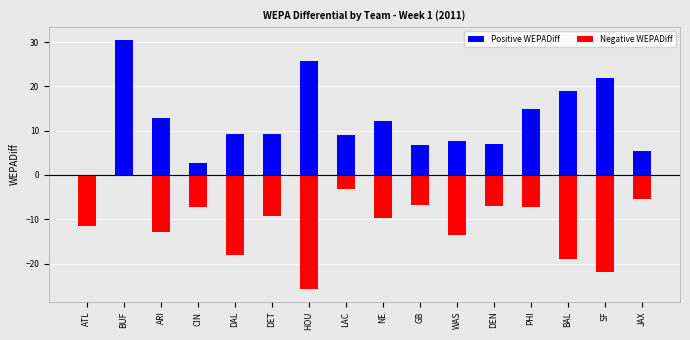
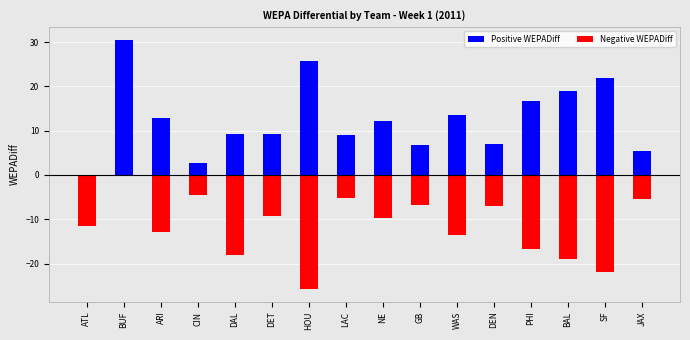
Negative WEPADiff, CIN: -7 -> -5
Negative WEPADiff, LAC: -3 -> -5
Positive WEPADiff, WAS: 8 -> 14
Positive WEPADiff, PHI: 15 -> 17
Negative WEPADiff, PHI: -7 -> -17
